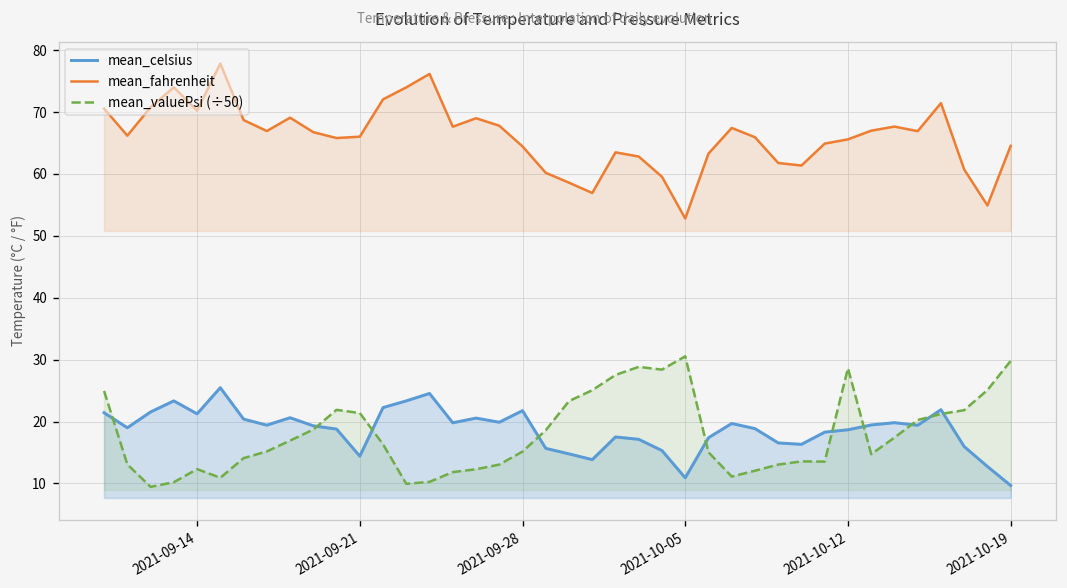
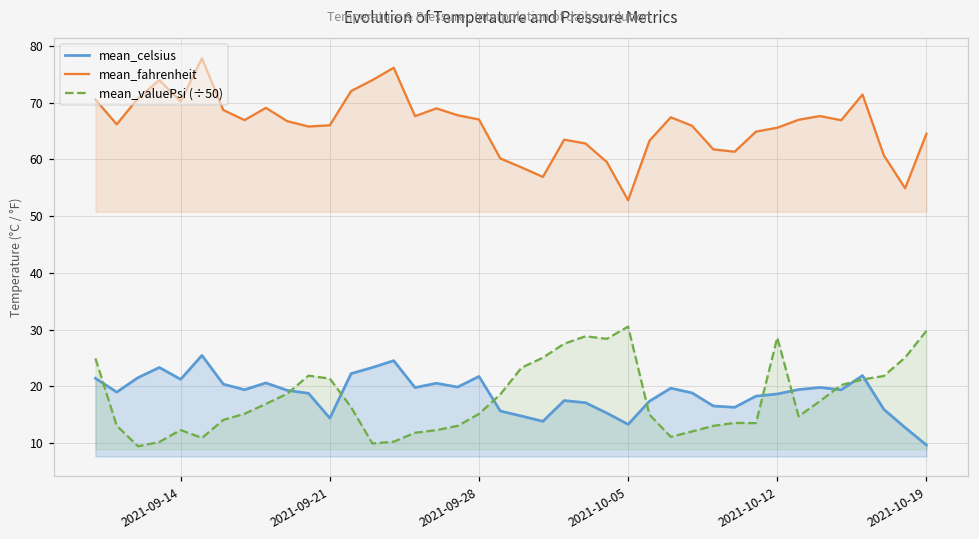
mean_fahrenheit, 2021-09-28: 64 -> 67
mean_celsius, 2021-10-05: 11 -> 13
